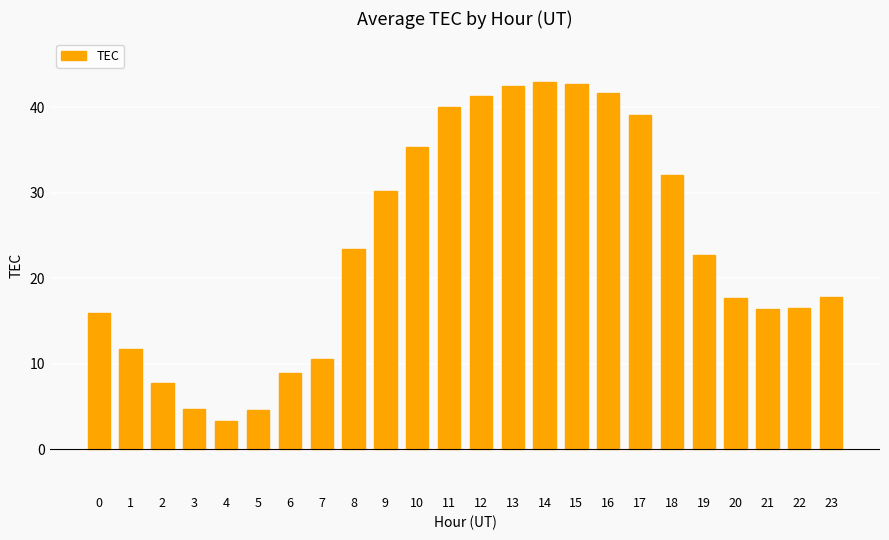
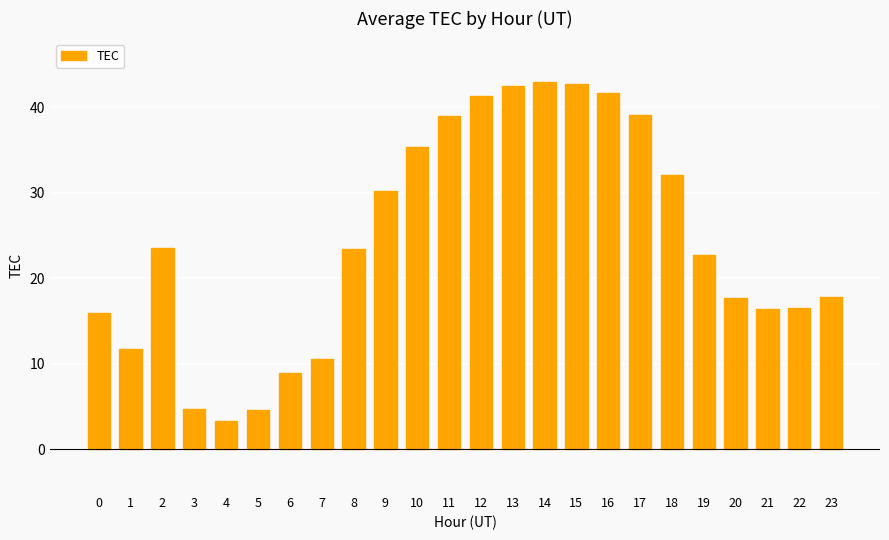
2: 8 -> 24
11: 40 -> 39
